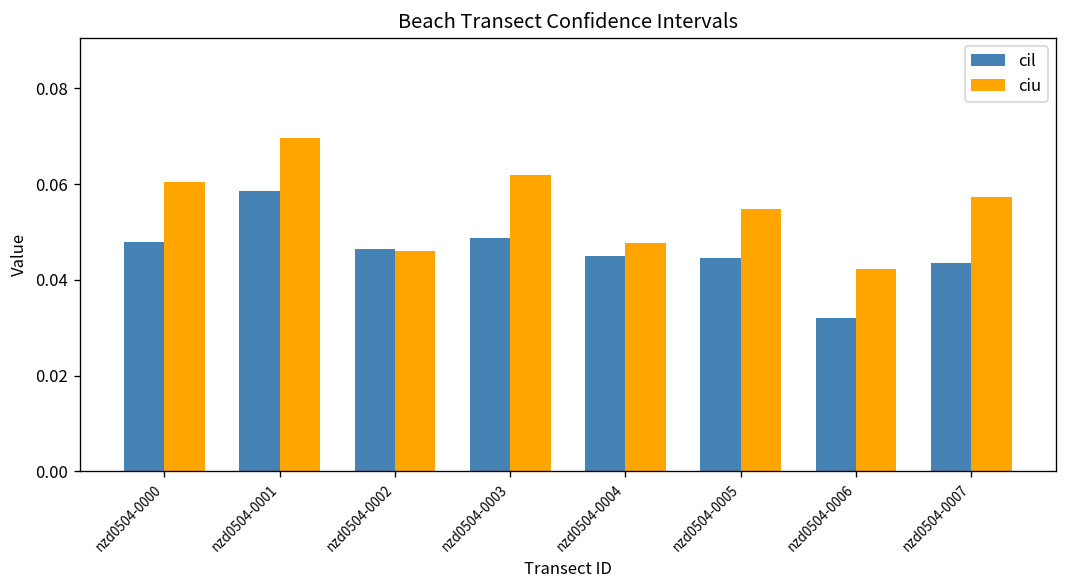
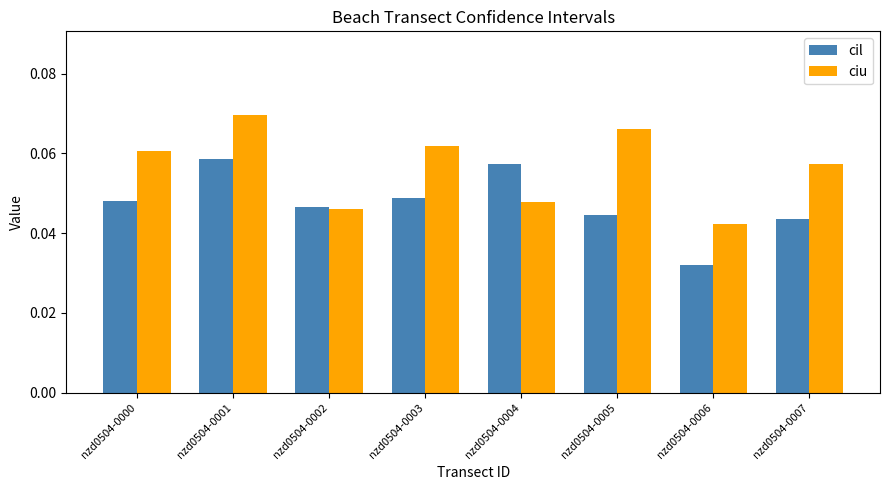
cil, nzd0504-0004: 0.045 -> 0.057
ciu, nzd0504-0005: 0.055 -> 0.066
